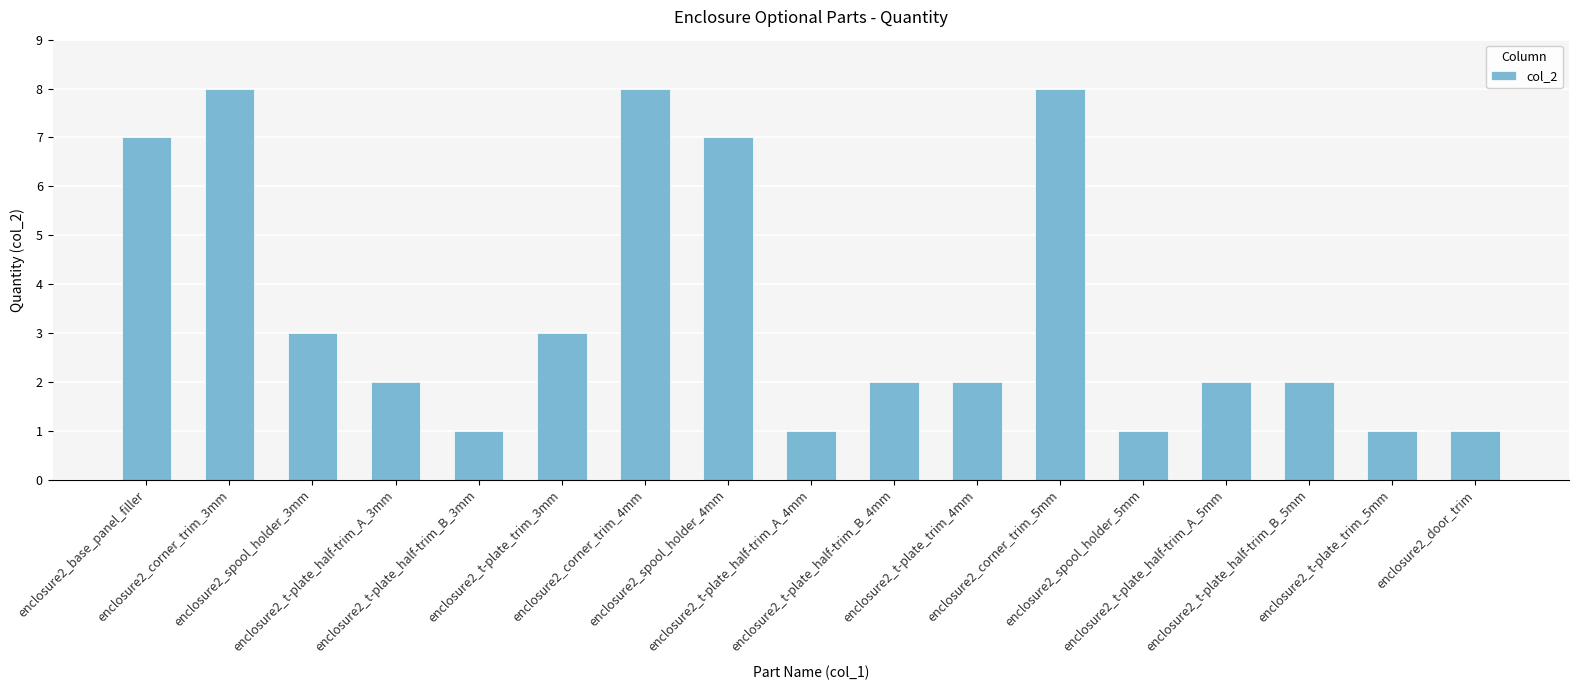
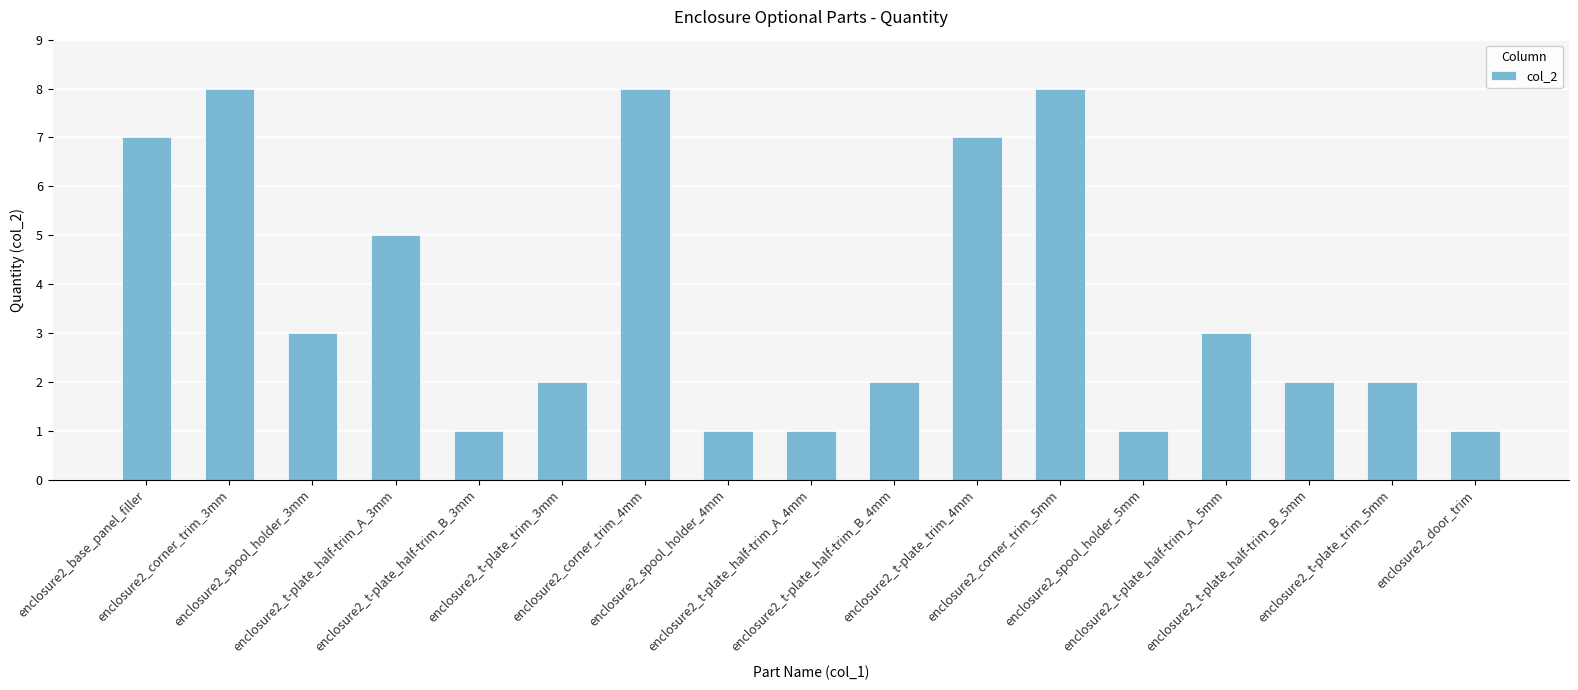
enclosure2_t-plate_half-trim_A_3mm: 2 -> 5
enclosure2_t-plate_trim_3mm: 3 -> 2
enclosure2_spool_holder_4mm: 7 -> 1
enclosure2_t-plate_trim_4mm: 2 -> 7
enclosure2_t-plate_half-trim_A_5mm: 2 -> 3
enclosure2_t-plate_trim_5mm: 1 -> 2
